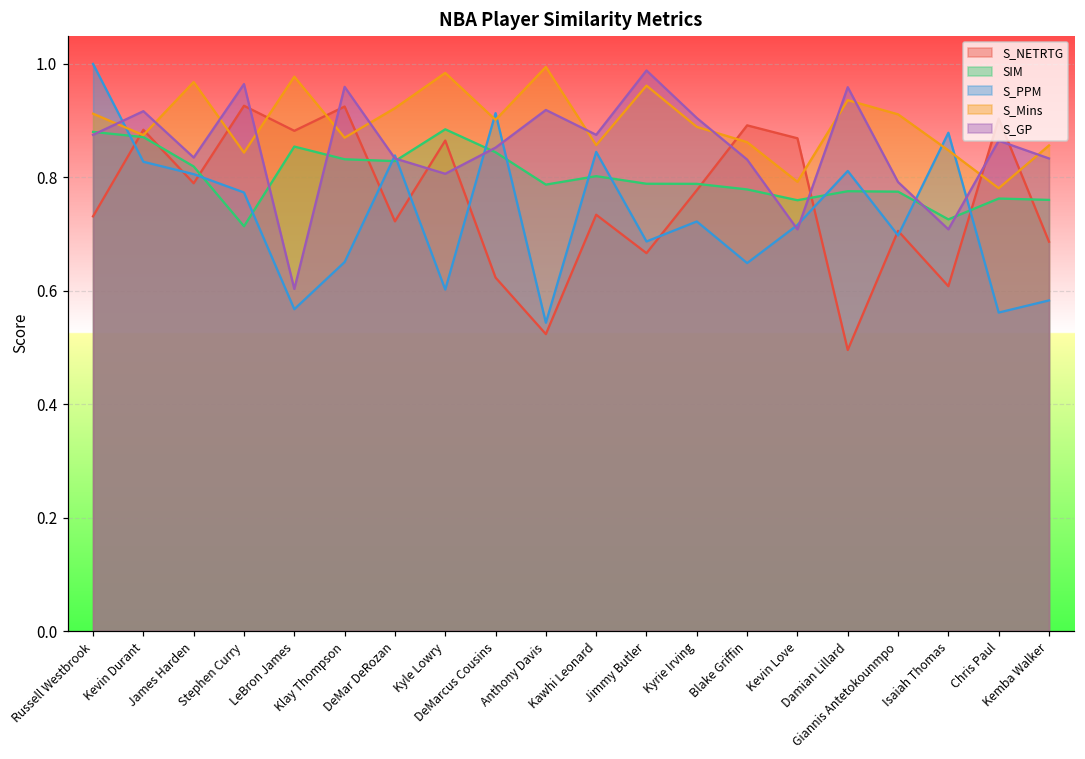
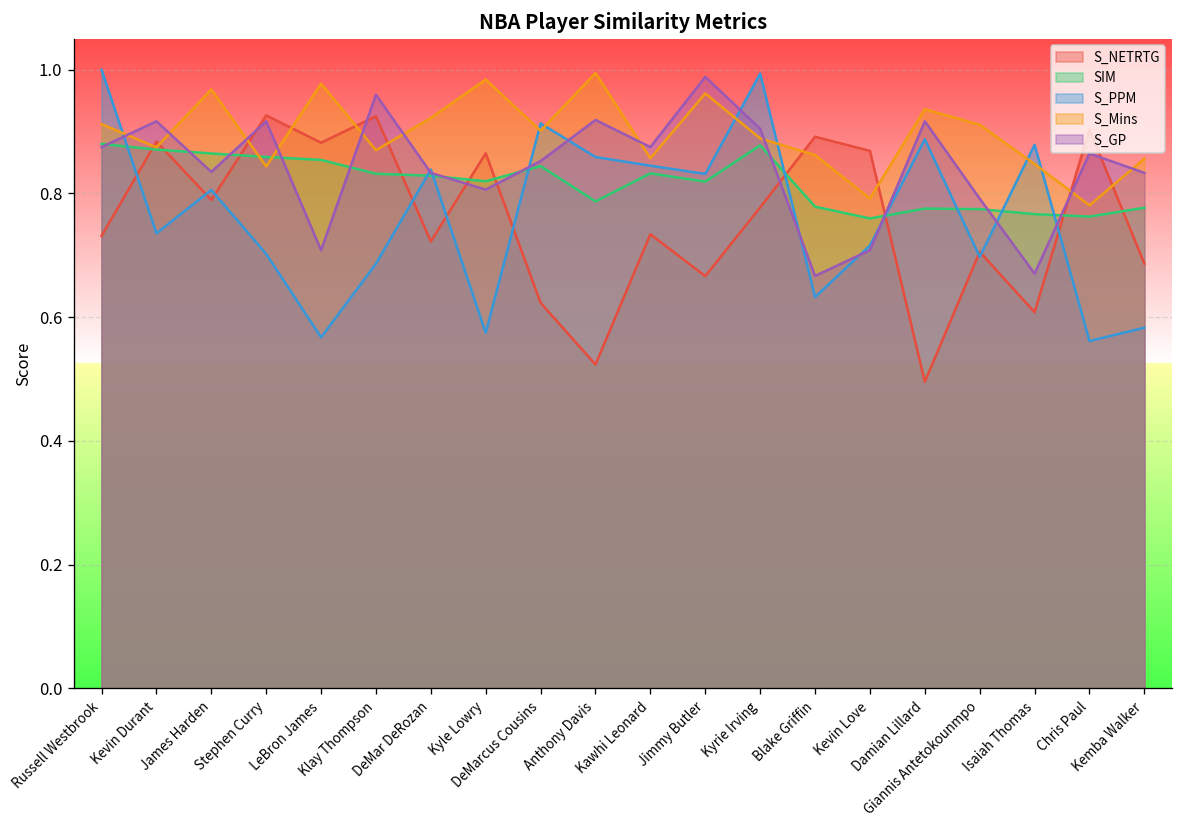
S_PPM, Kevin Durant: 0.83 -> 0.74
SIM, James Harden: 0.82 -> 0.86
SIM, Stephen Curry: 0.71 -> 0.86
S_PPM, Stephen Curry: 0.77 -> 0.70
S_GP, Stephen Curry: 0.96 -> 0.92
S_GP, LeBron James: 0.60 -> 0.71
S_PPM, Klay Thompson: 0.65 -> 0.69
SIM, Kyle Lowry: 0.88 -> 0.82
S_PPM, Kyle Lowry: 0.60 -> 0.57
S_PPM, Anthony Davis: 0.54 -> 0.86
SIM, Kawhi Leonard: 0.80 -> 0.83
SIM, Jimmy Butler: 0.79 -> 0.82
S_PPM, Jimmy Butler: 0.69 -> 0.83
SIM, Kyrie Irving: 0.79 -> 0.88
S_PPM, Kyrie Irving: 0.72 -> 0.99
S_PPM, Blake Griffin: 0.65 -> 0.63
S_GP, Blake Griffin: 0.83 -> 0.67
S_PPM, Damian Lillard: 0.81 -> 0.89
S_GP, Damian Lillard: 0.96 -> 0.92
SIM, Isaiah Thomas: 0.73 -> 0.77
S_GP, Isaiah Thomas: 0.71 -> 0.67
SIM, Kemba Walker: 0.76 -> 0.78
